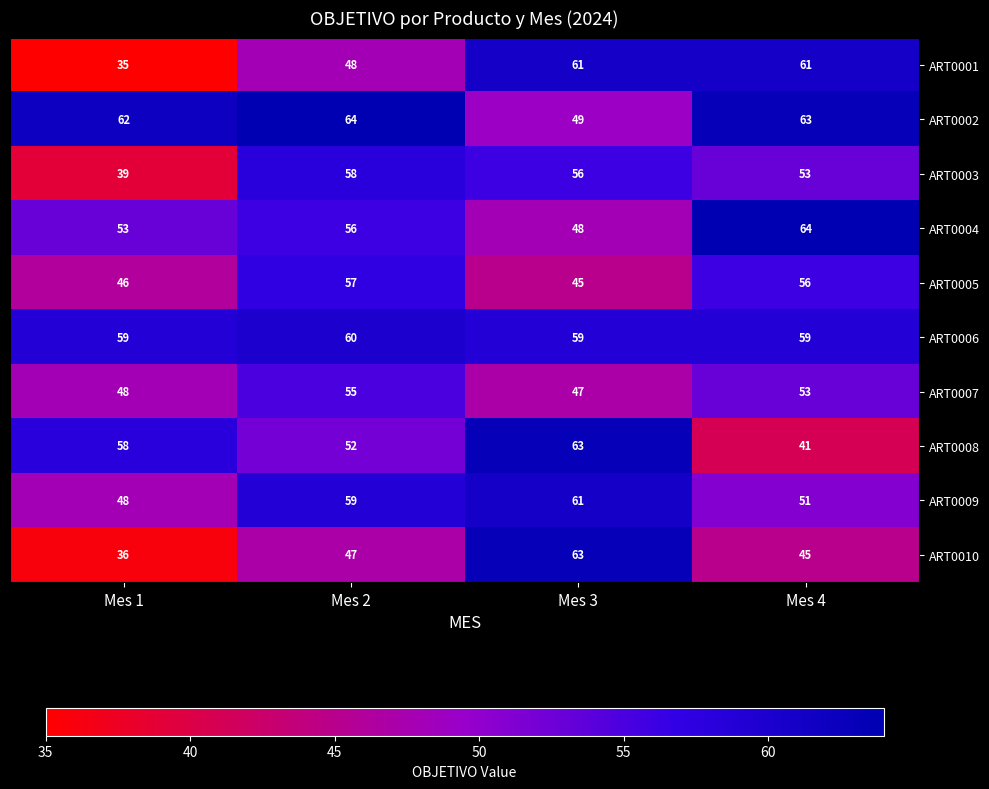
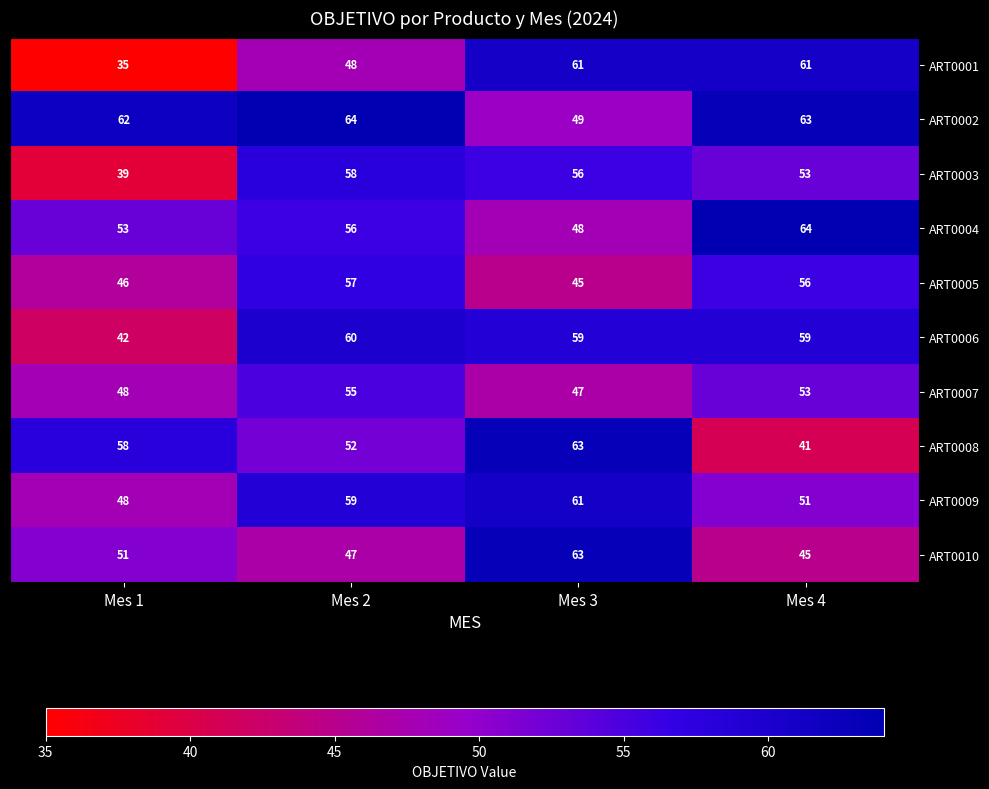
ART0006, Mes 1: 59 -> 42
ART0010, Mes 1: 36 -> 51
